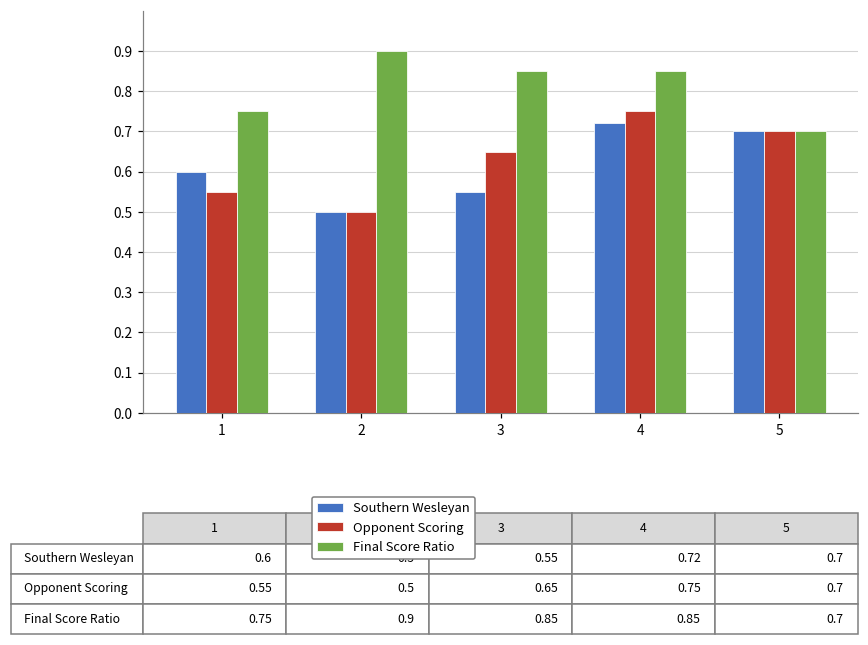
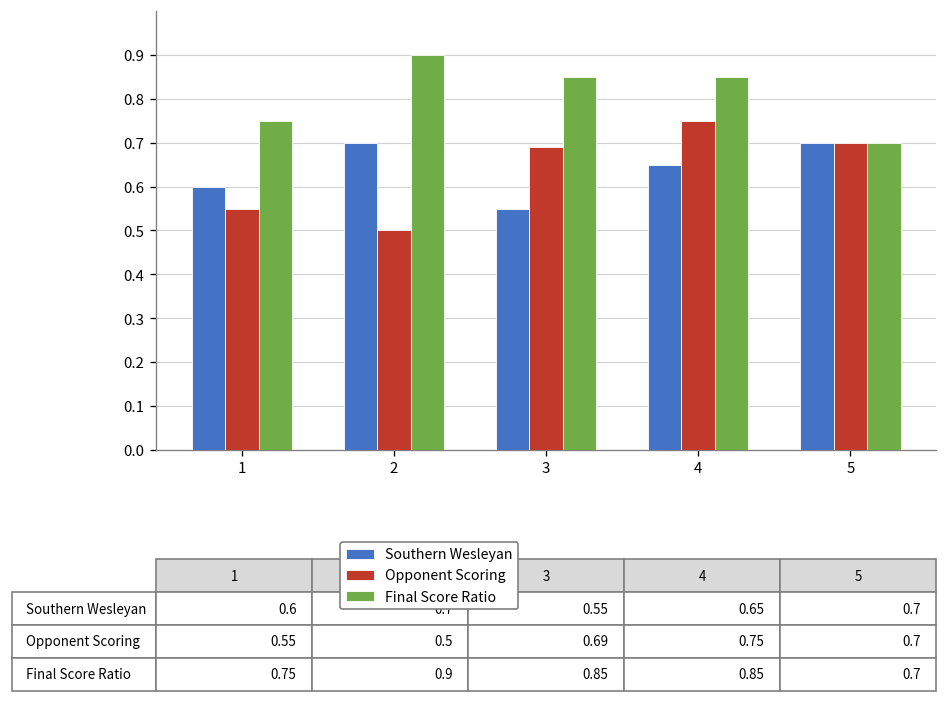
Southern Wesleyan, 2: 0.5 -> 0.7
Opponent Scoring, 3: 0.65 -> 0.69
Southern Wesleyan, 4: 0.72 -> 0.65
